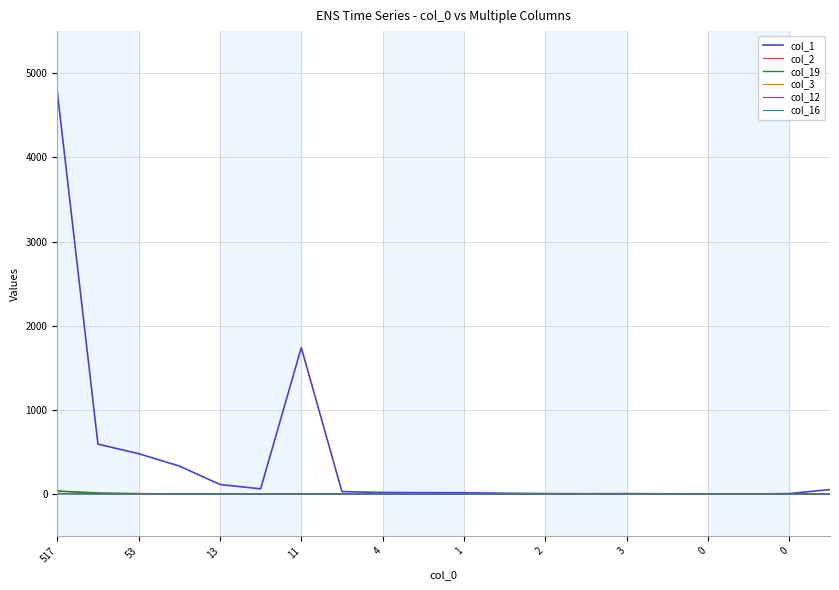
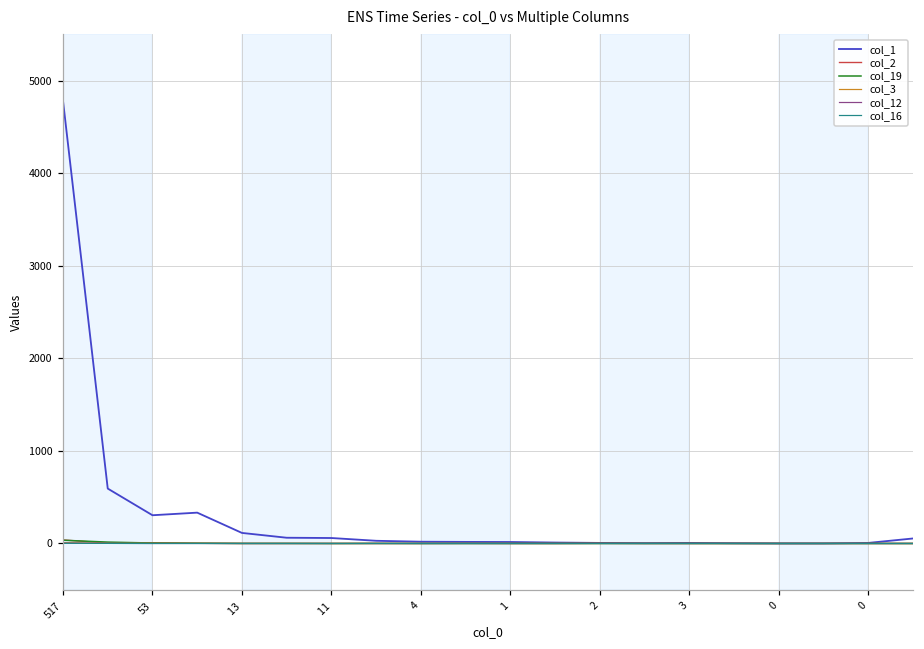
col_1, 53: 500 -> 300
col_1, 11: 1700 -> 100
